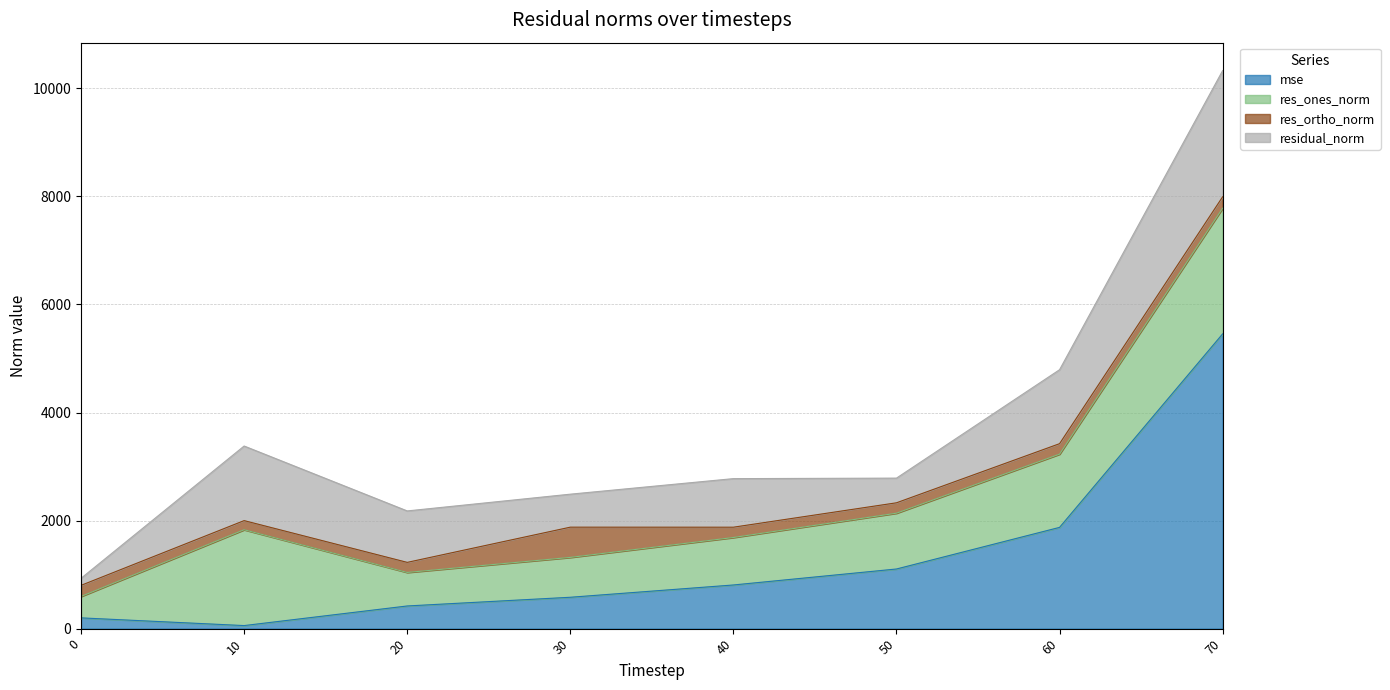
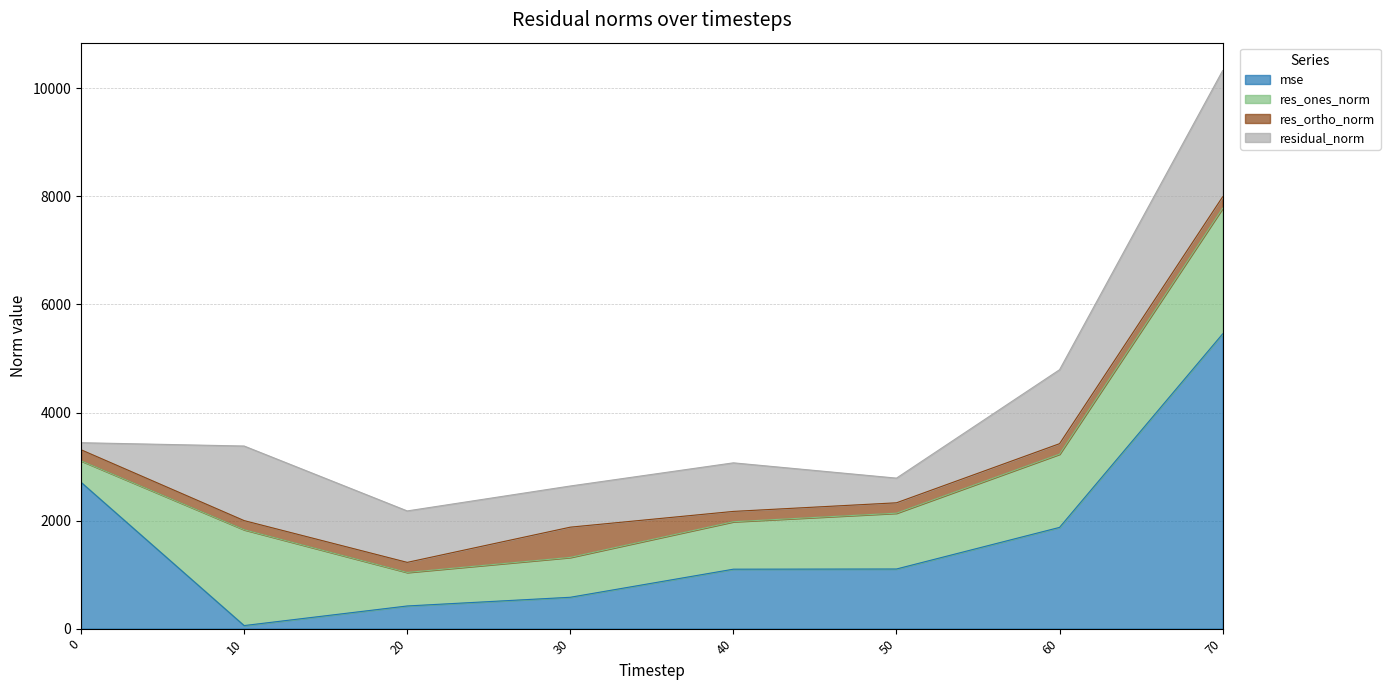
mse, 0: 200 -> 2700
residual_norm, 30: 600 -> 800
mse, 40: 800 -> 1100
